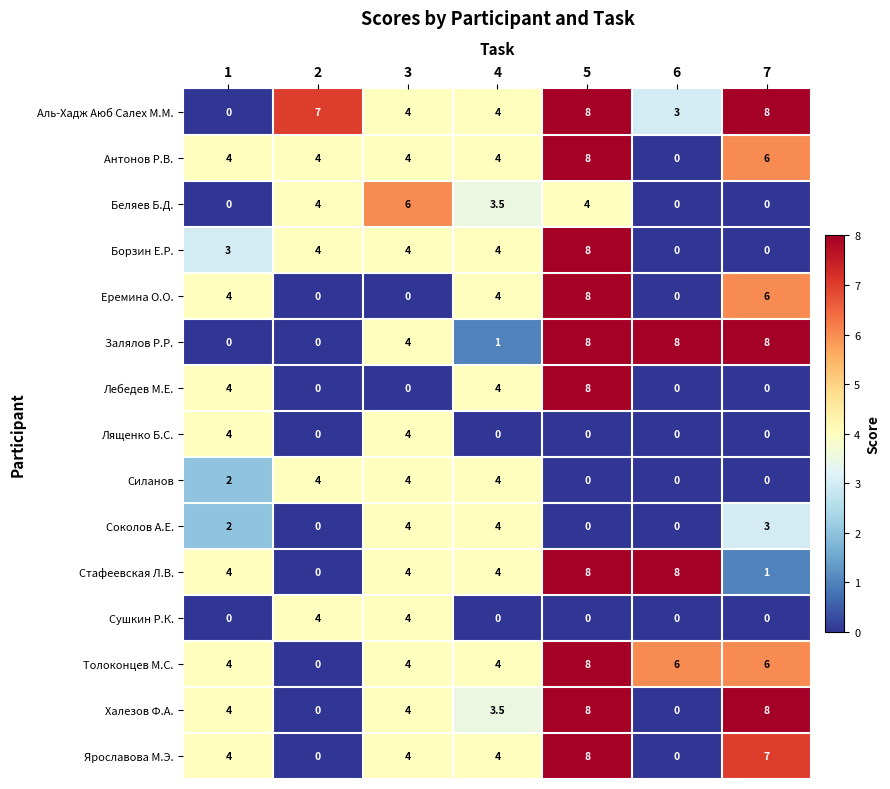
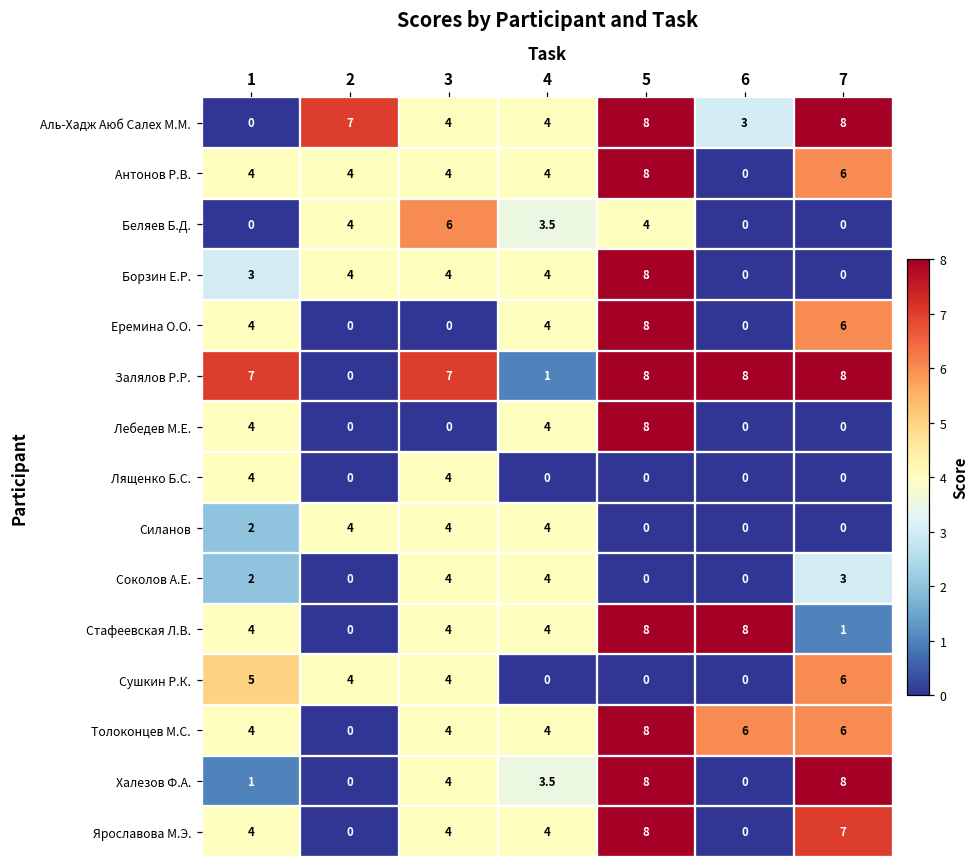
Залялов Р.Р., 1: 0 -> 7
Залялов Р.Р., 3: 4 -> 7
Сушкин Р.К., 1: 0 -> 5
Сушкин Р.К., 7: 0 -> 6
Халезов Ф.А., 1: 4 -> 1
